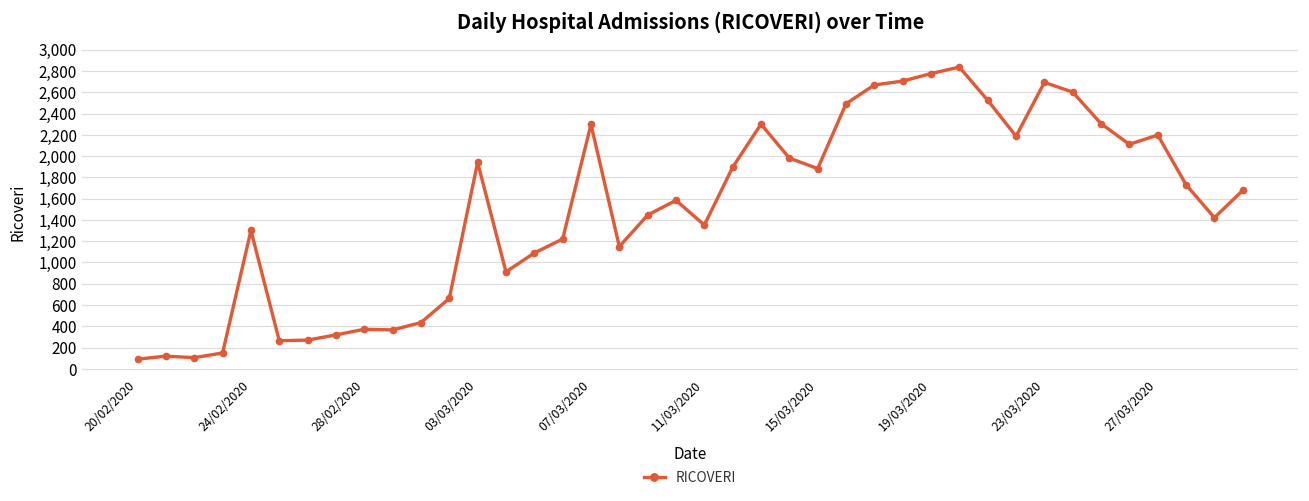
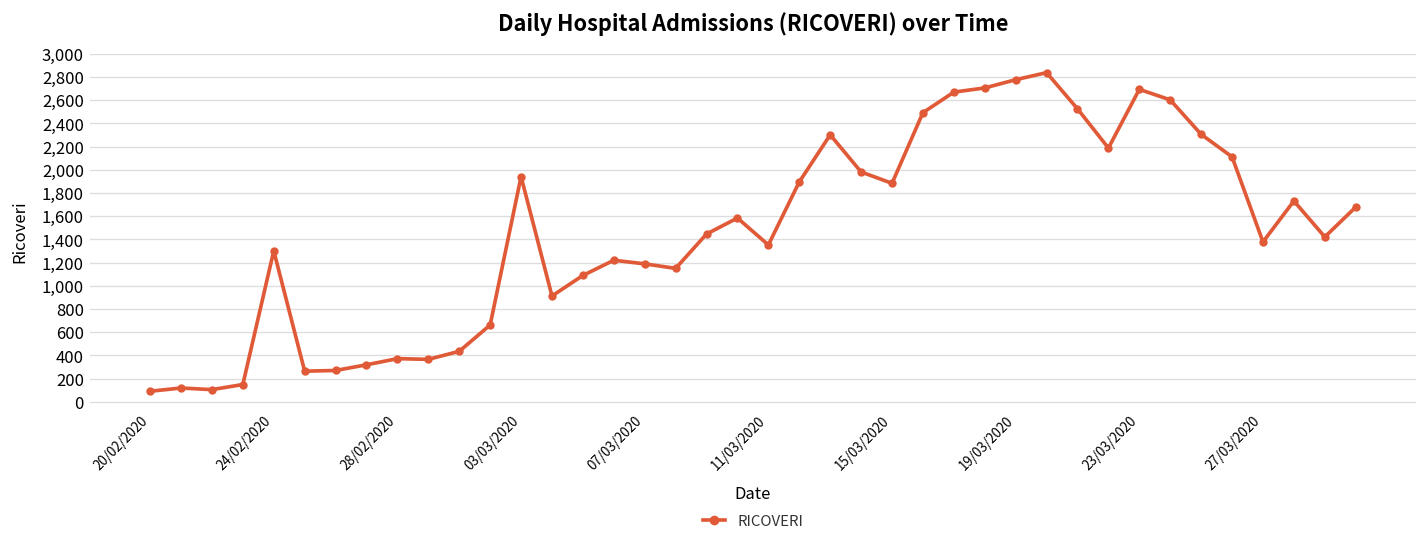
07/03/2020: 2,300 -> 1,200
27/03/2020: 2,200 -> 1,400
